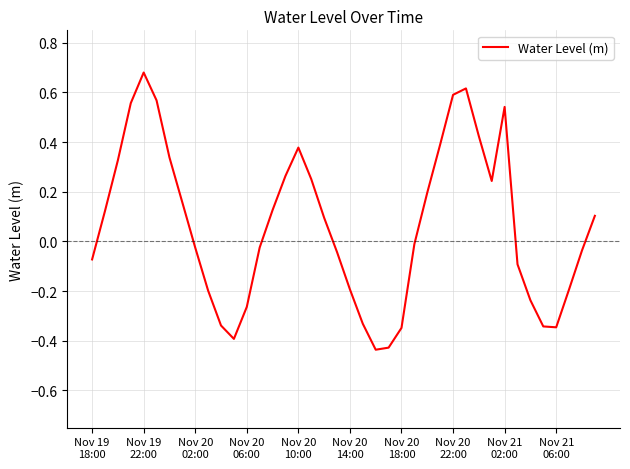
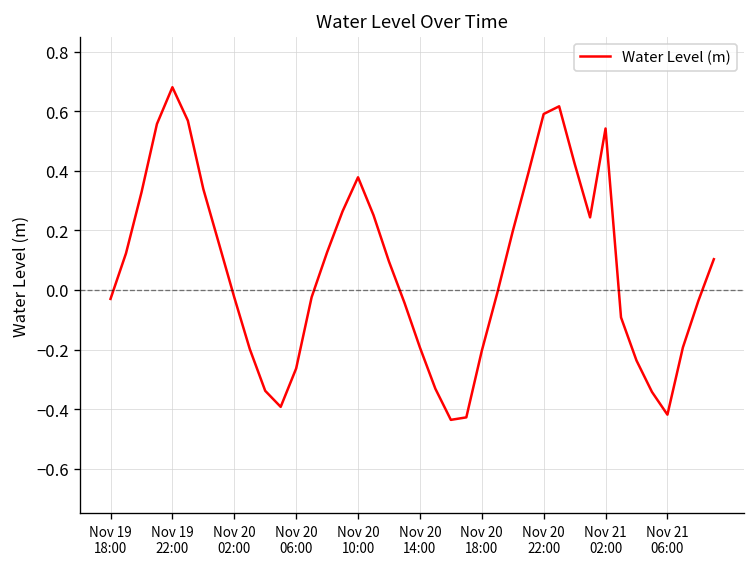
Nov 19 18:00: -0.07 -> -0.03
Nov 20 18:00: -0.35 -> -0.20
Nov 21 06:00: -0.35 -> -0.42
